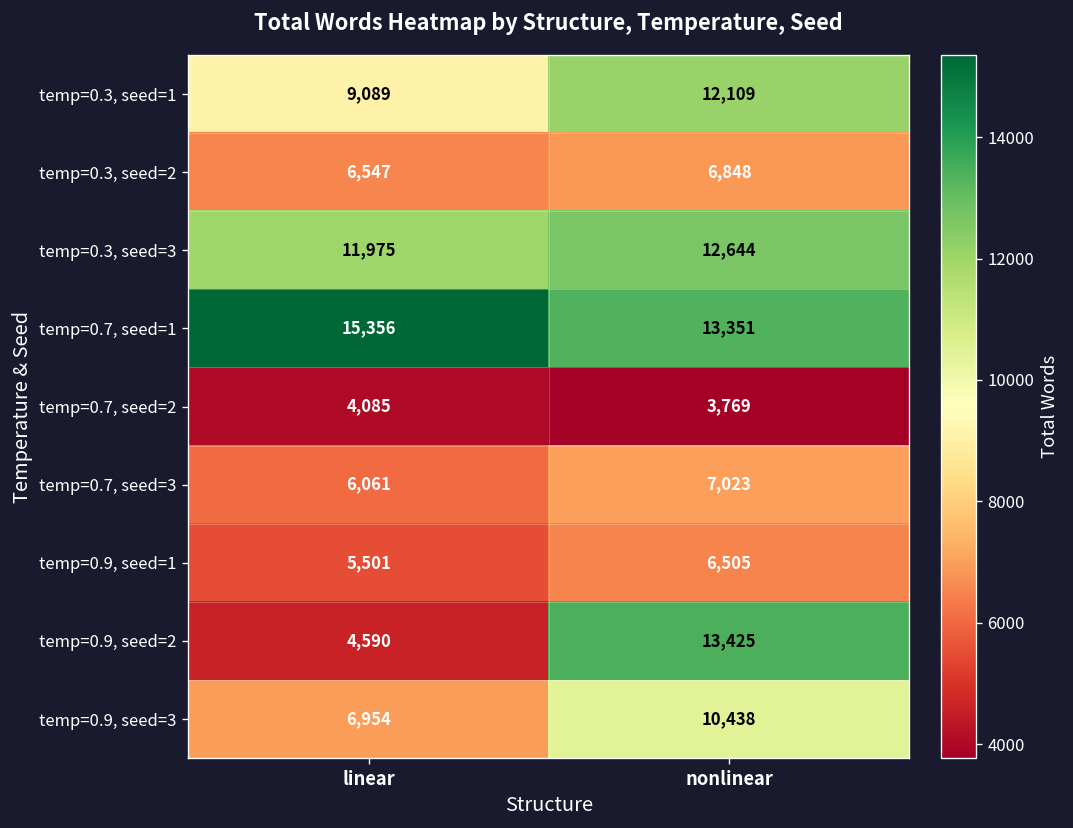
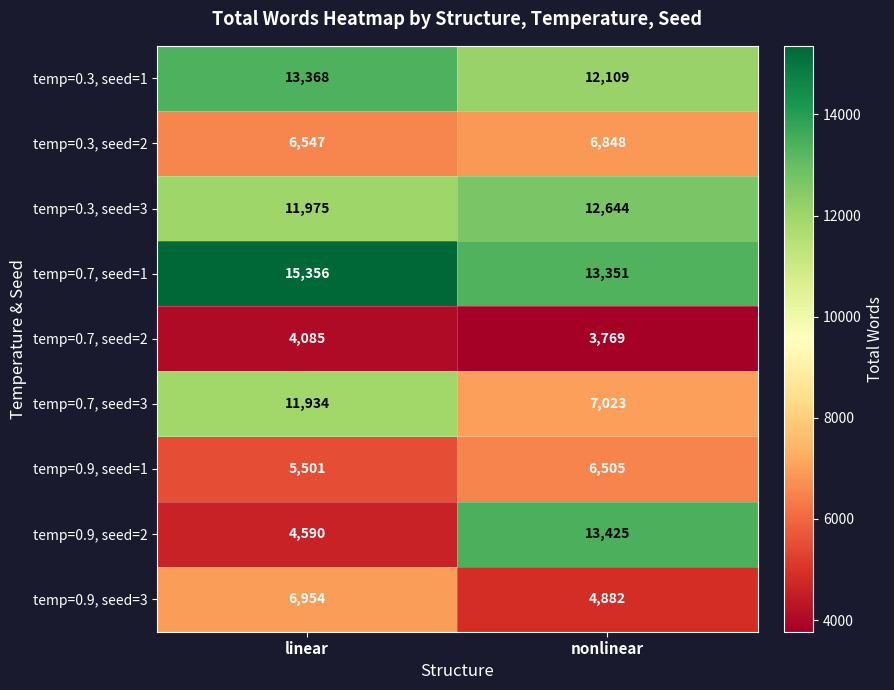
temp=0.3, seed=1, linear: 9,089 -> 13,368
temp=0.7, seed=3, linear: 6,061 -> 11,934
temp=0.9, seed=3, nonlinear: 10,438 -> 4,882
